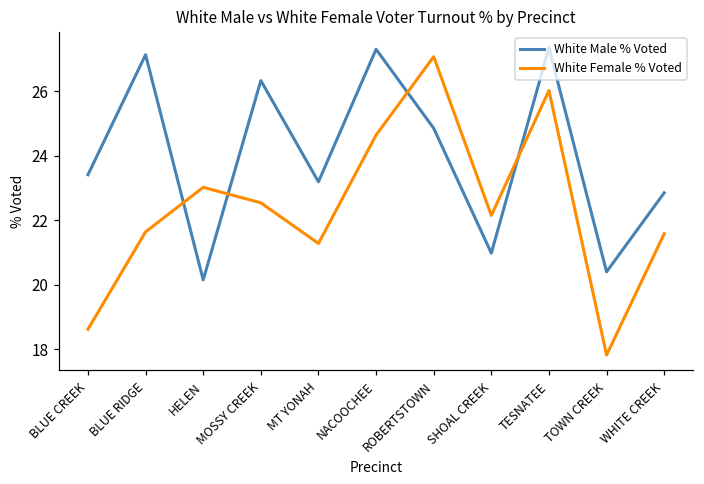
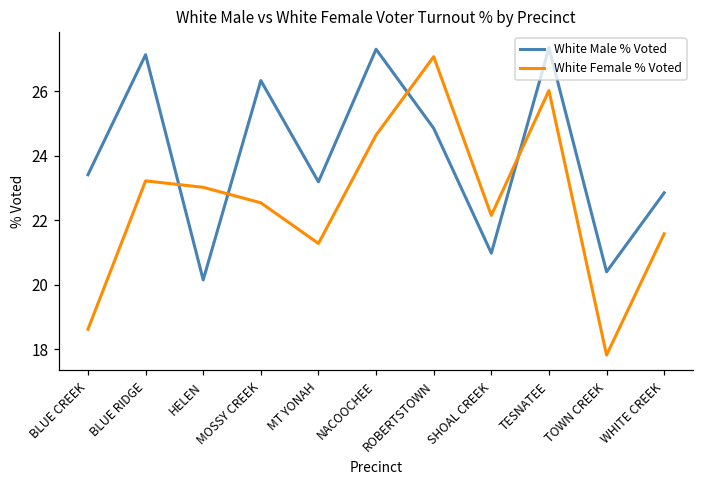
White Female % Voted, BLUE RIDGE: 21.6 -> 23.2
